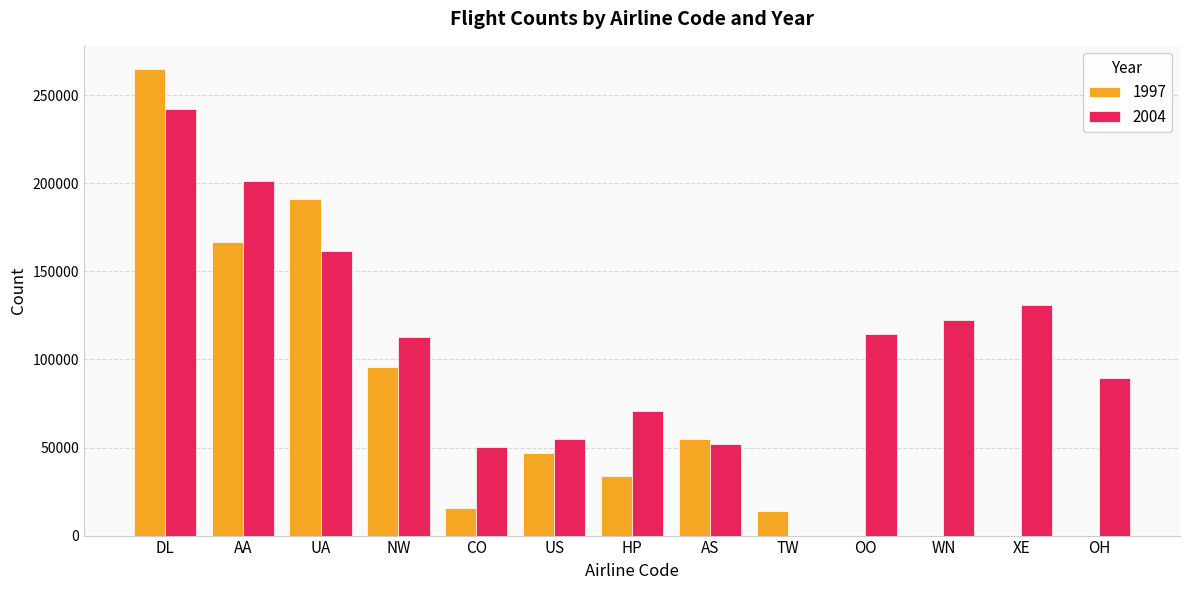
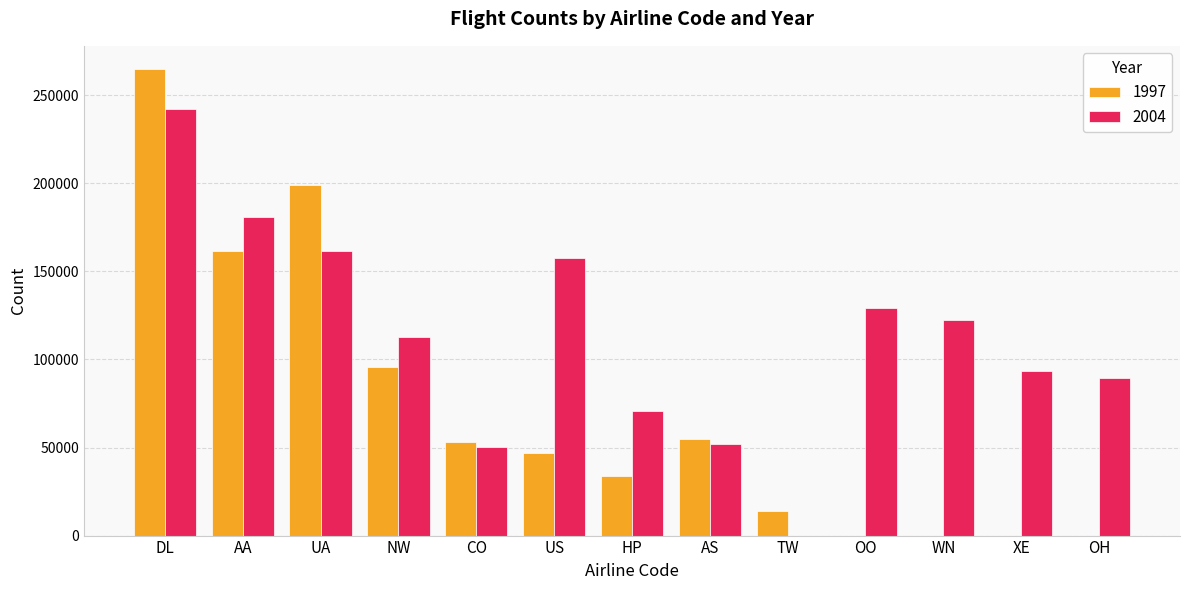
1997, AA: 167000 -> 162000
2004, AA: 201000 -> 181000
1997, UA: 191000 -> 199000
1997, CO: 16000 -> 53000
2004, US: 55000 -> 158000
2004, OO: 114000 -> 129000
2004, XE: 131000 -> 94000
